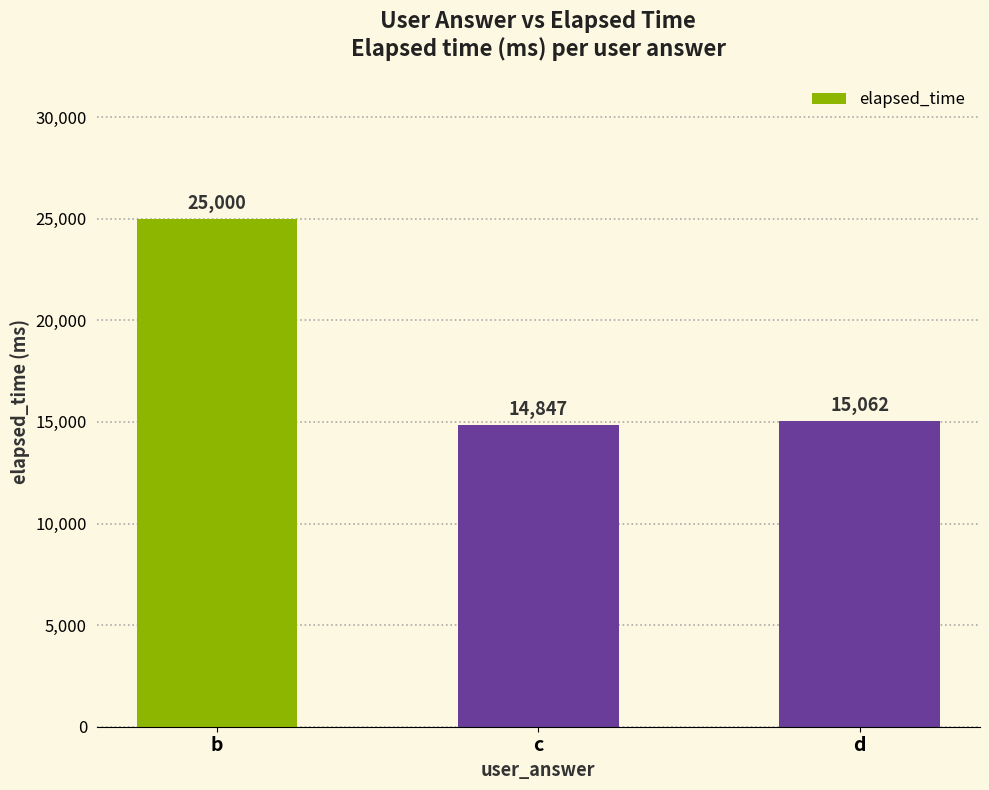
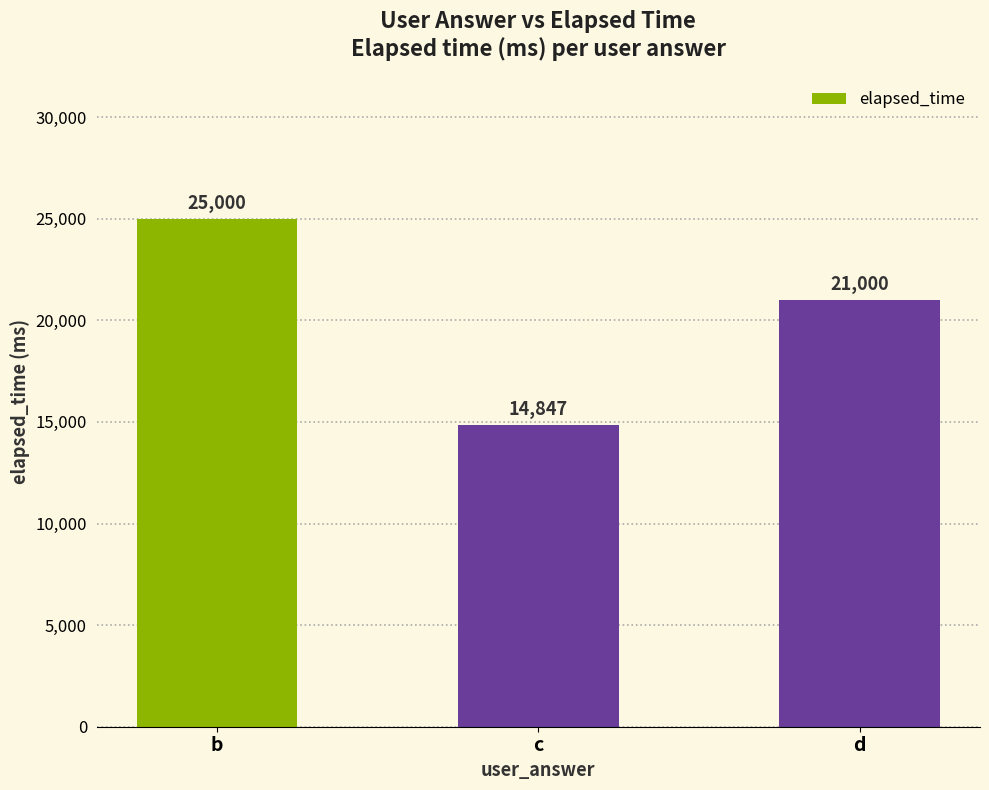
d: 15,062 -> 21,000
